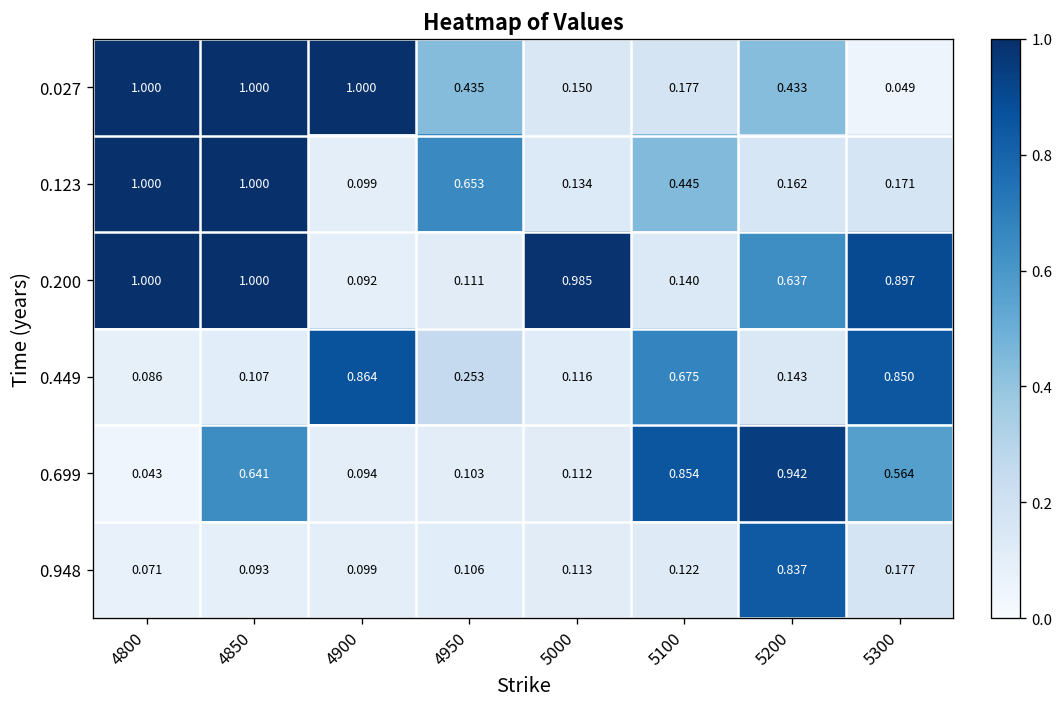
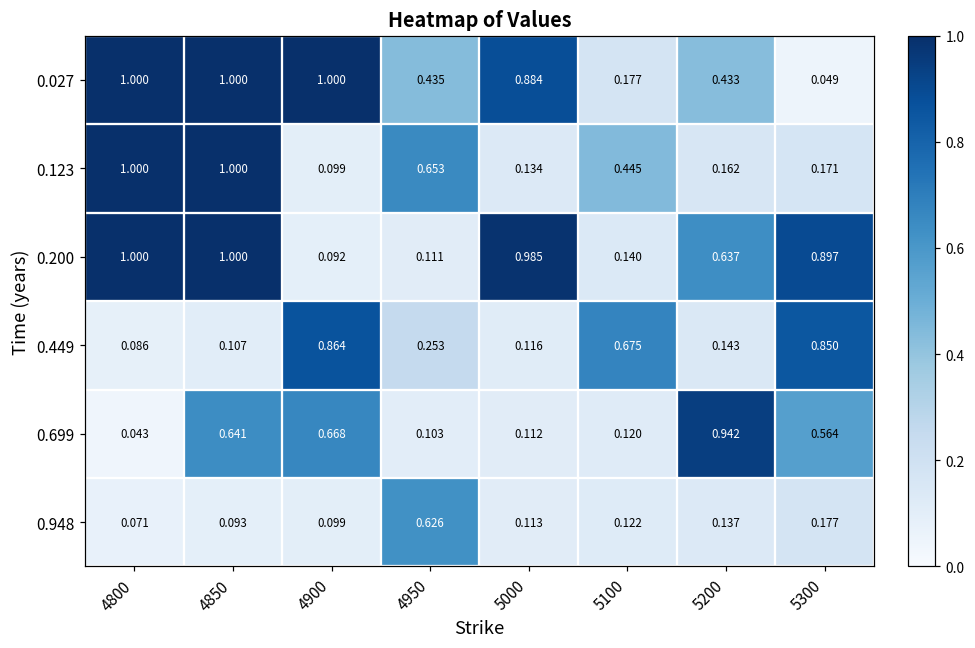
0.027, 5000: 0.150 -> 0.884
0.699, 4900: 0.094 -> 0.668
0.699, 5100: 0.854 -> 0.120
0.948, 4950: 0.106 -> 0.626
0.948, 5200: 0.837 -> 0.137
